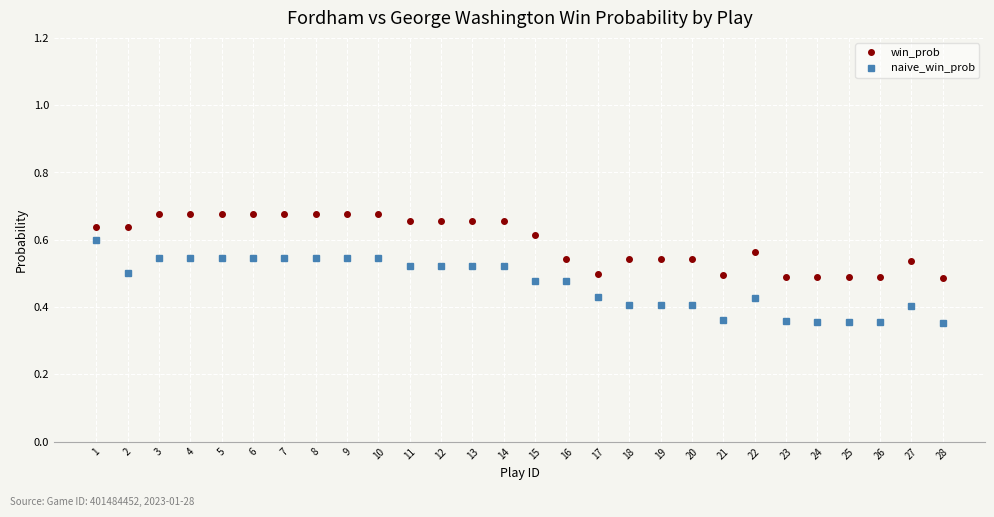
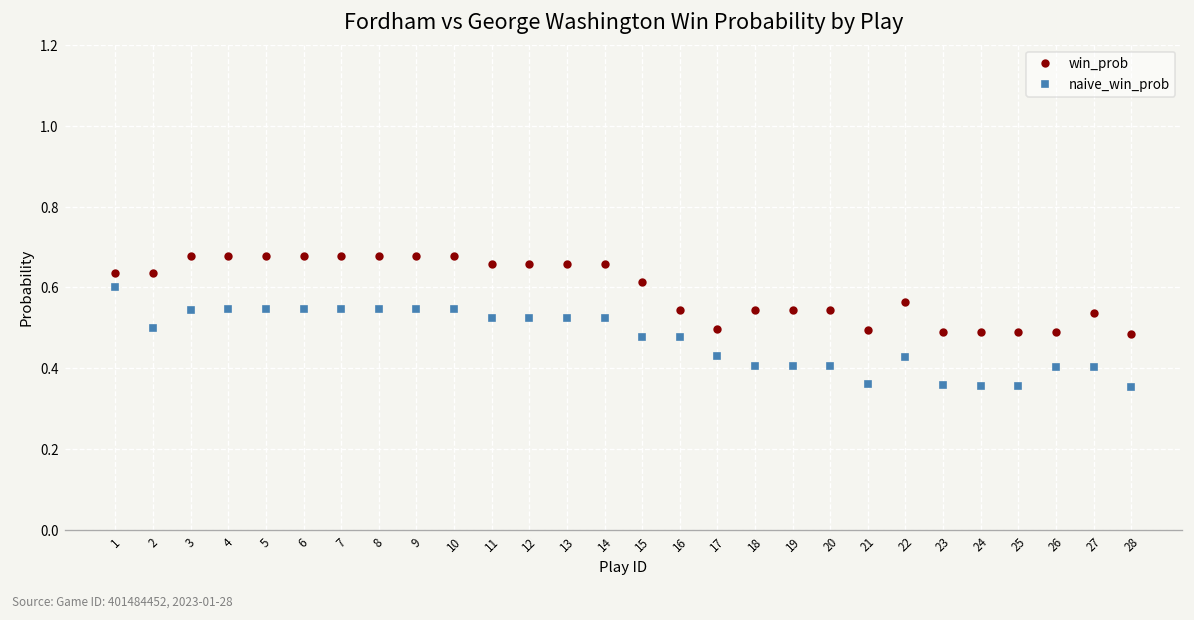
naive_win_prob, 26: 0.36 -> 0.40
